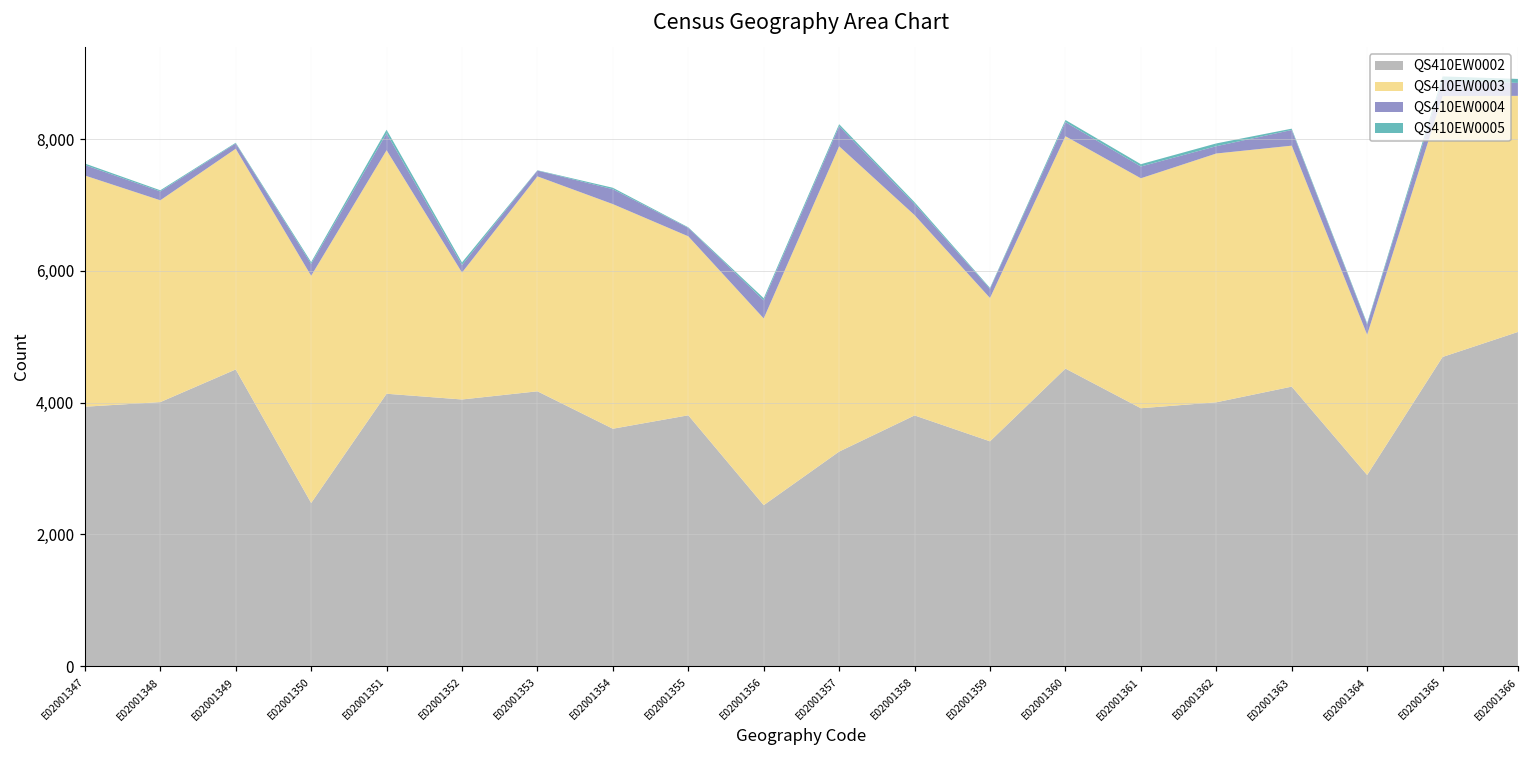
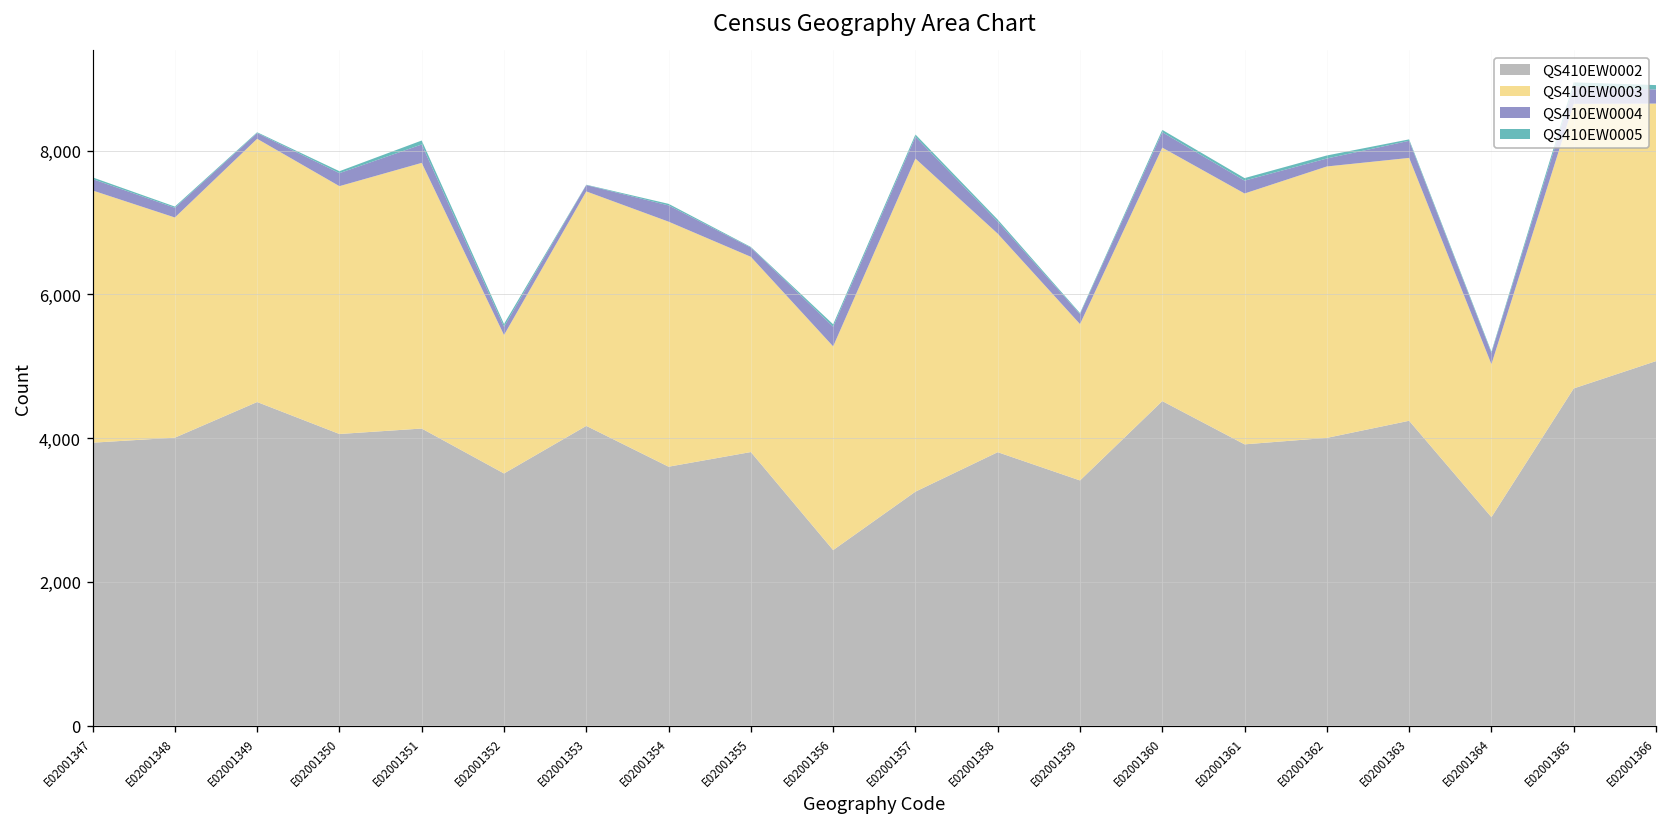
QS410EW0003, E02001349: 3,300 -> 3,700
QS410EW0002, E02001350: 2,500 -> 4,100
QS410EW0002, E02001352: 4,000 -> 3,500
